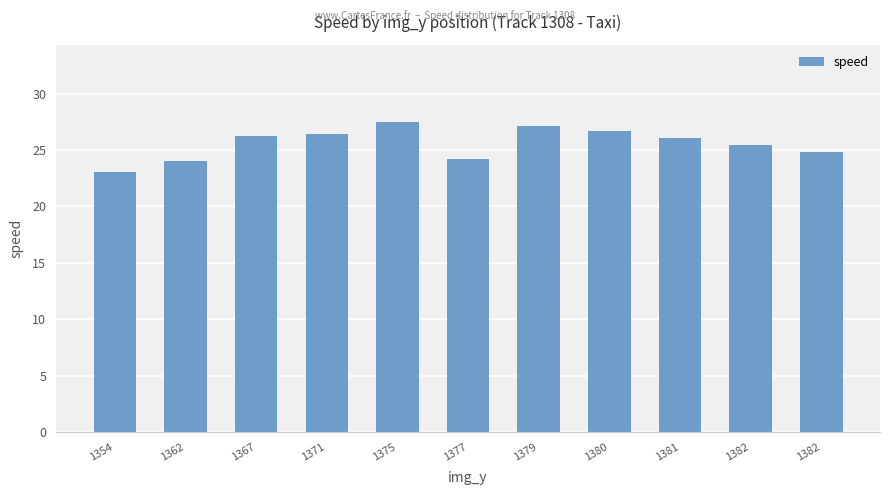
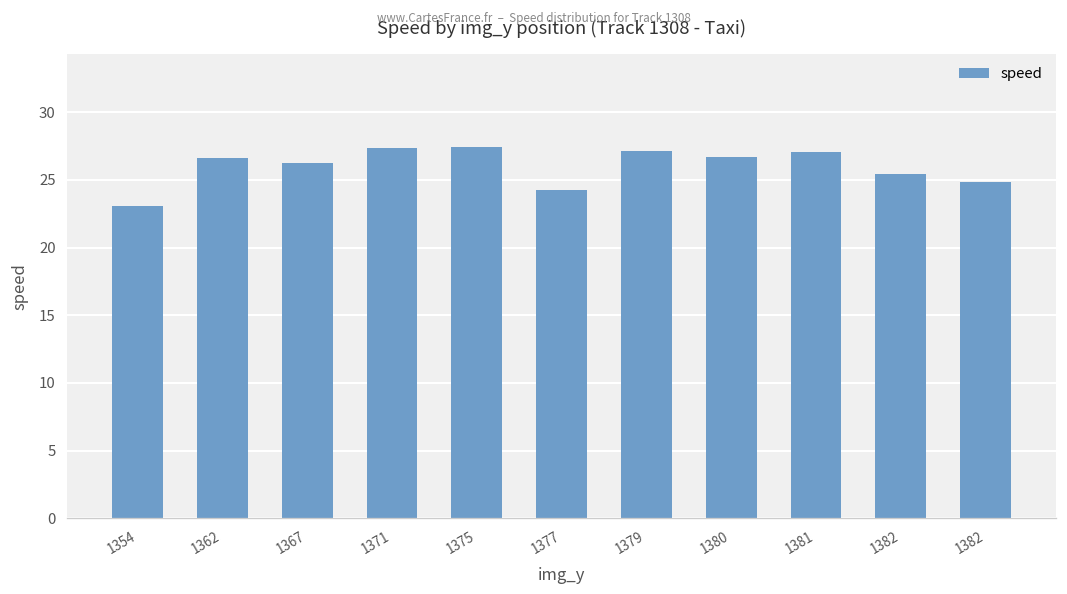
1362: 24.0 -> 26.6
1371: 26.4 -> 27.4
1381: 26.1 -> 27.0
